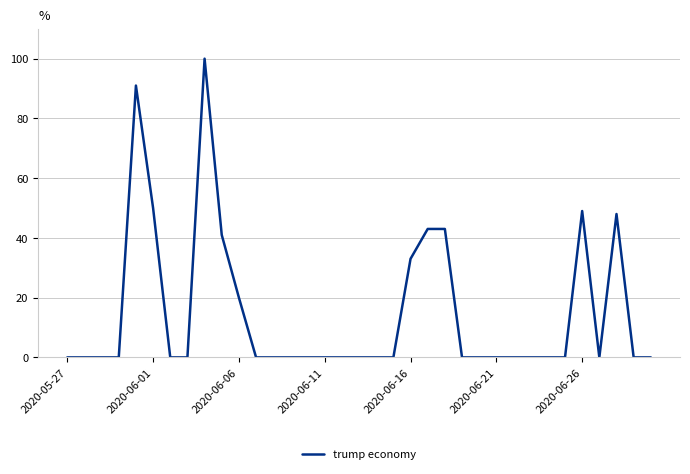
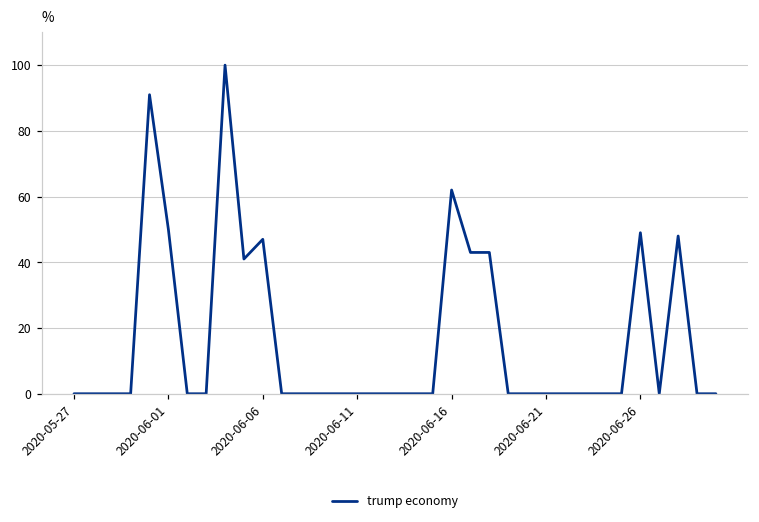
2020-06-06: 20 -> 47
2020-06-16: 33 -> 62
